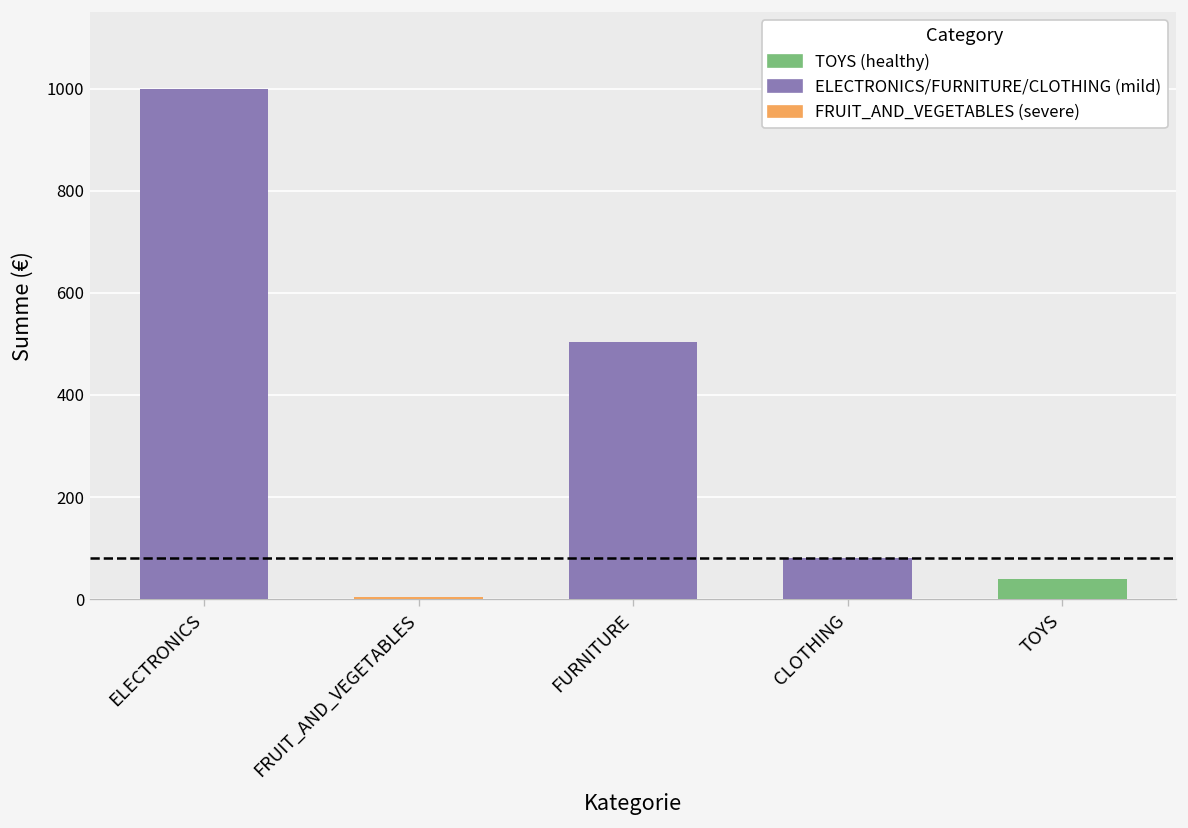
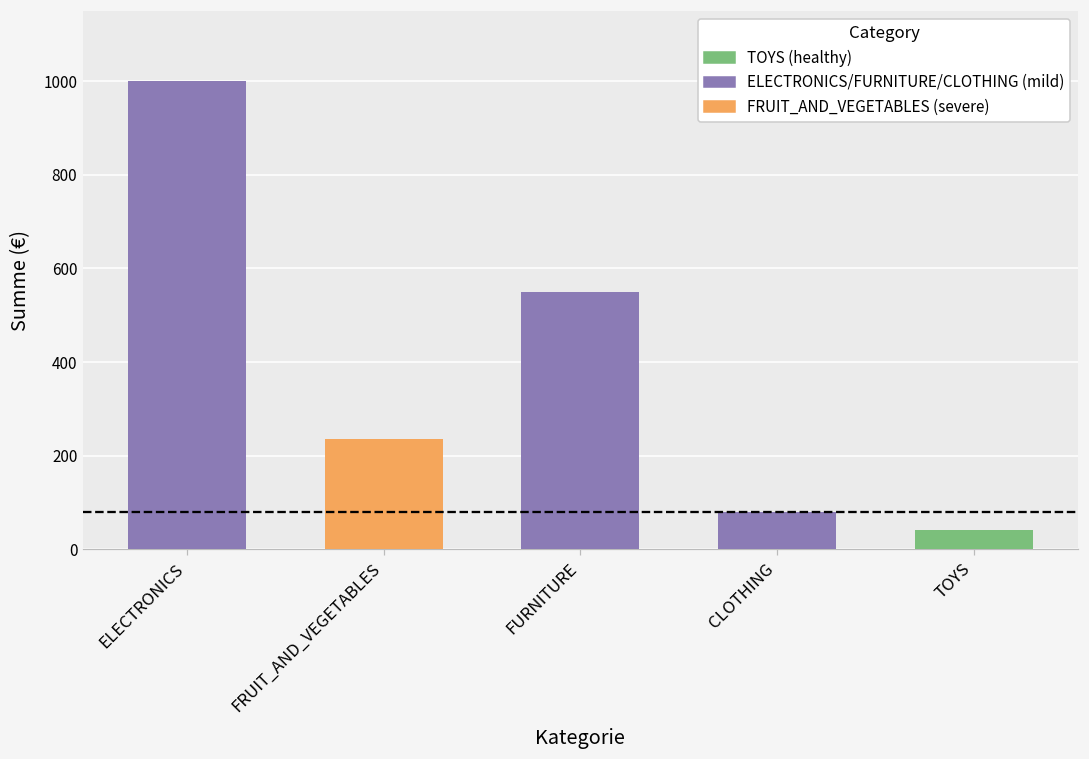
FRUIT_AND_VEGETABLES: 0 -> 240
FURNITURE: 500 -> 550
